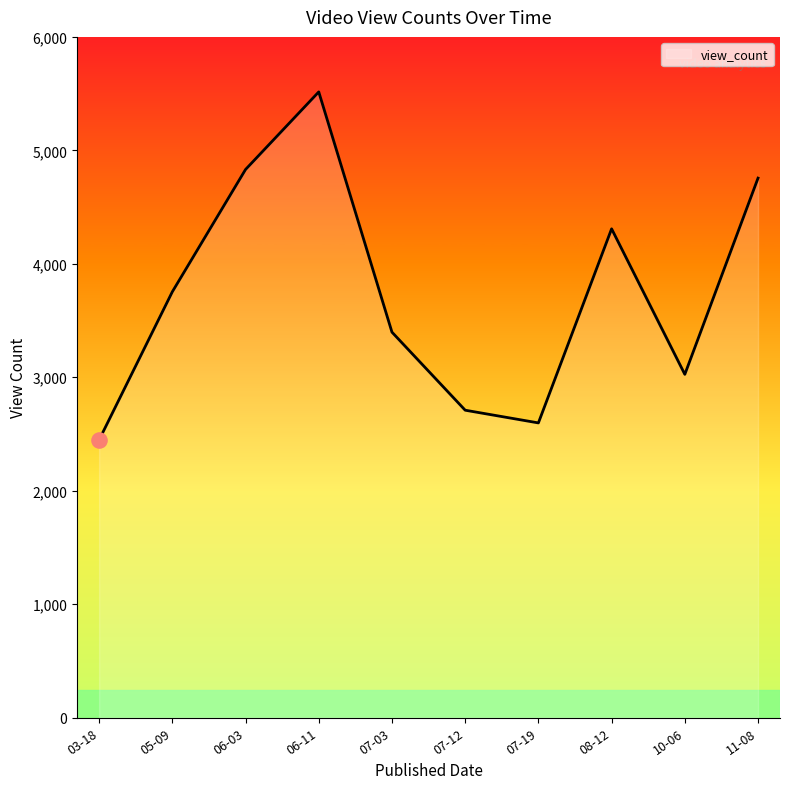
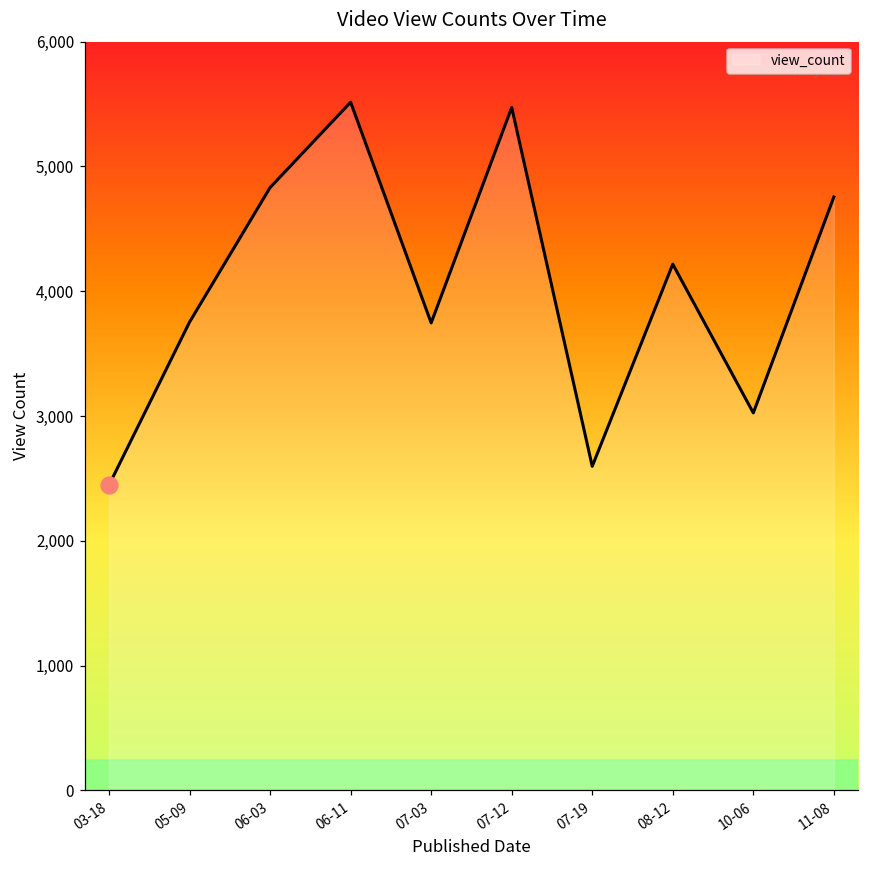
view_count, 07-03: 3,400 -> 3,750
view_count, 07-12: 2,710 -> 5,470
view_count, 08-12: 4,310 -> 4,220
